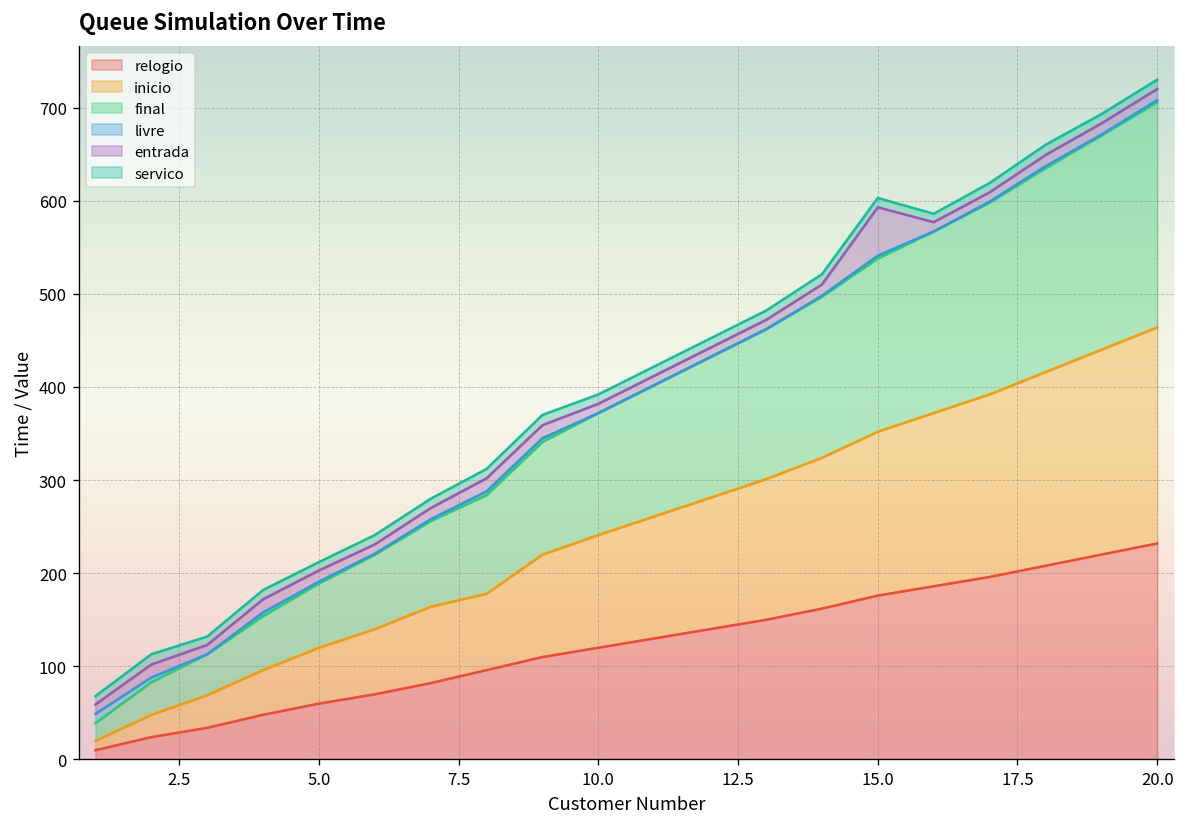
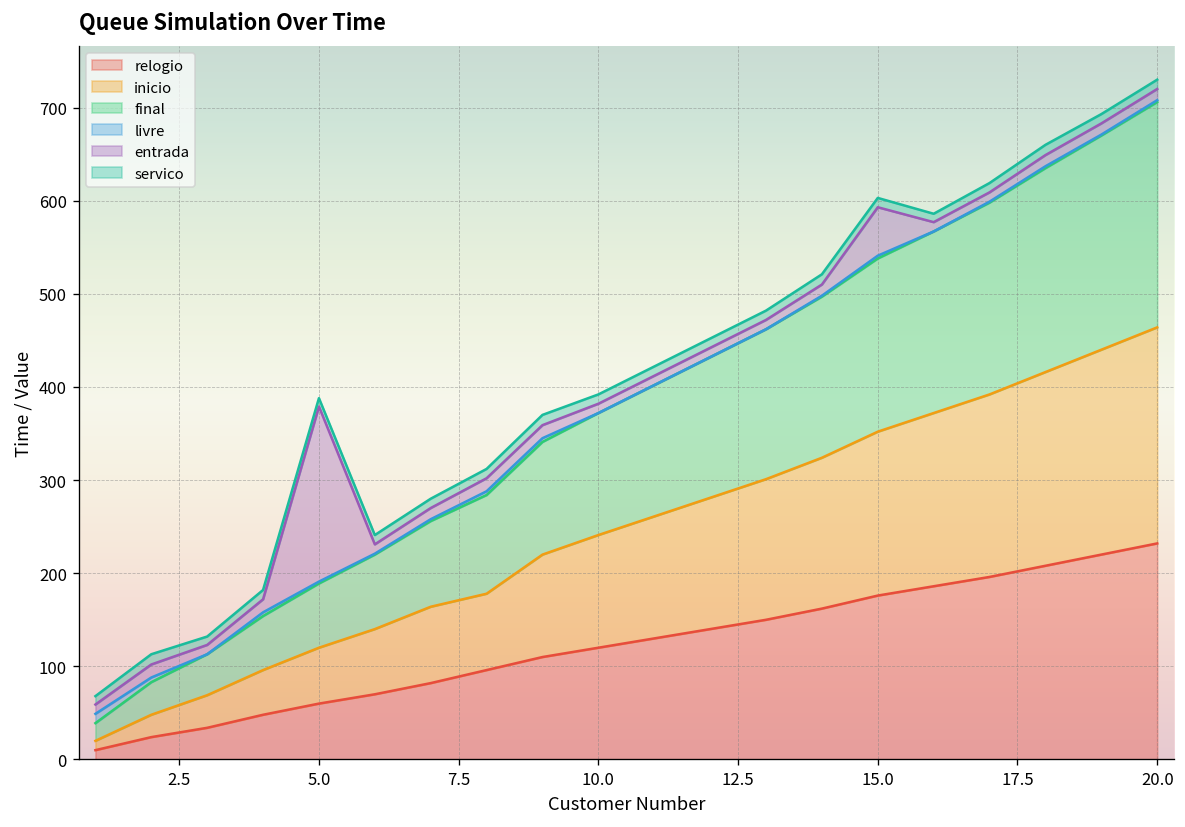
entrada, 5.0: 10 -> 190
